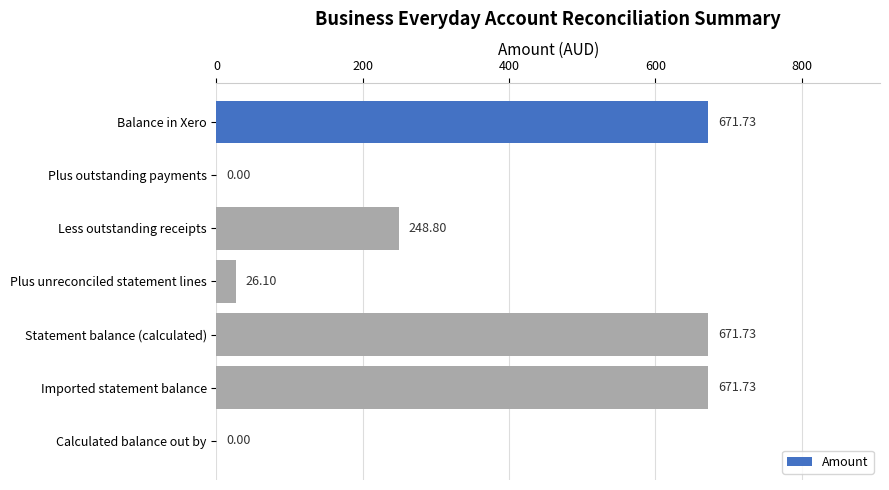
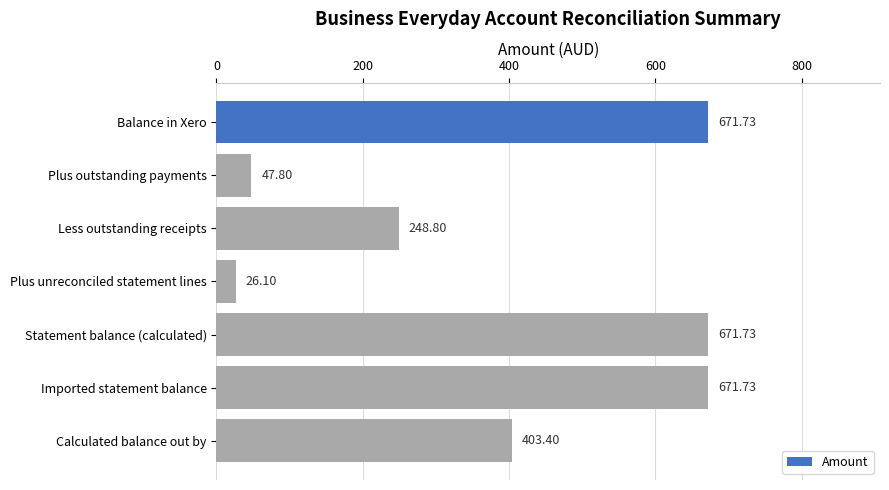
Plus outstanding payments: 0.00 -> 47.80
Calculated balance out by: 0.00 -> 403.40
